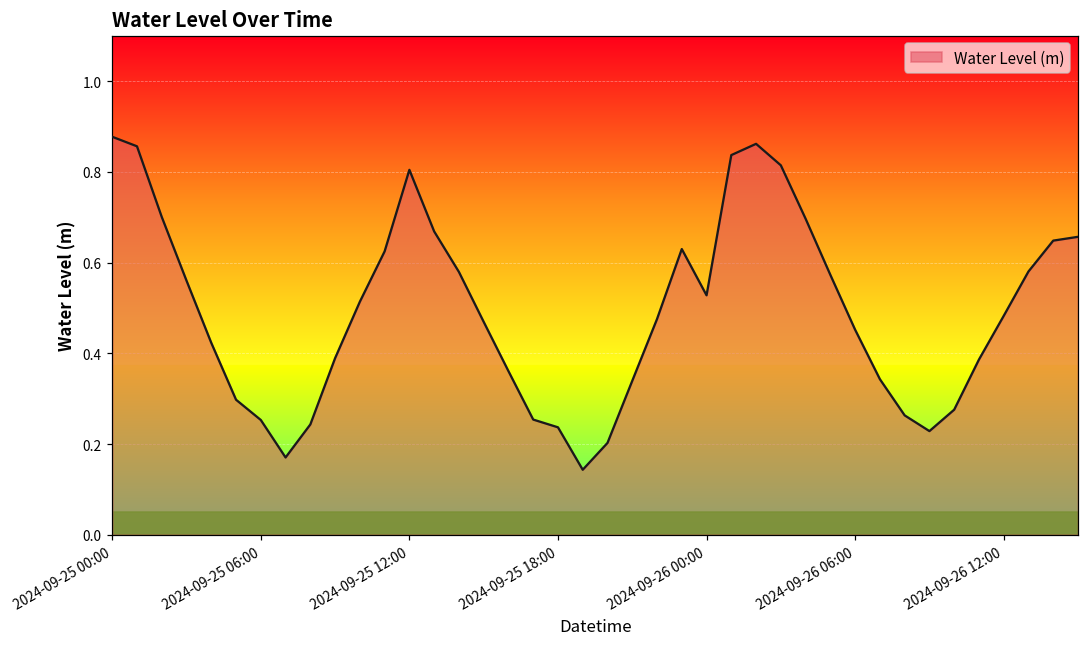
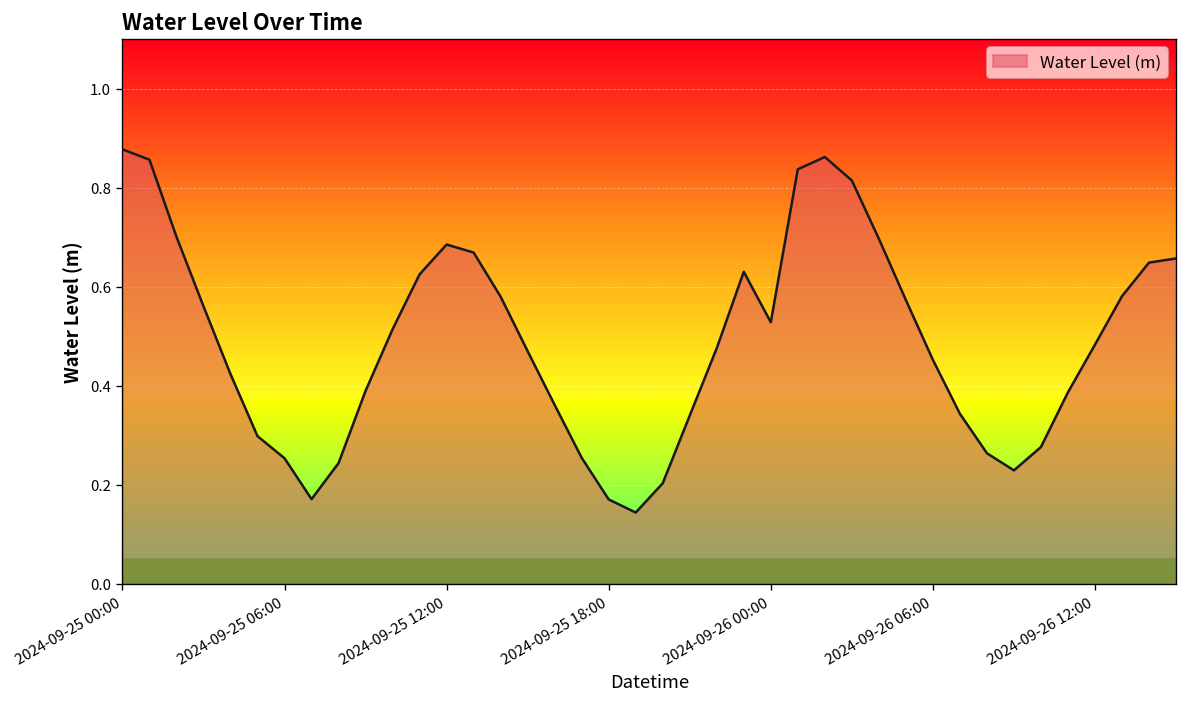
2024-09-25 12:00: 0.80 -> 0.68
2024-09-25 18:00: 0.24 -> 0.17
